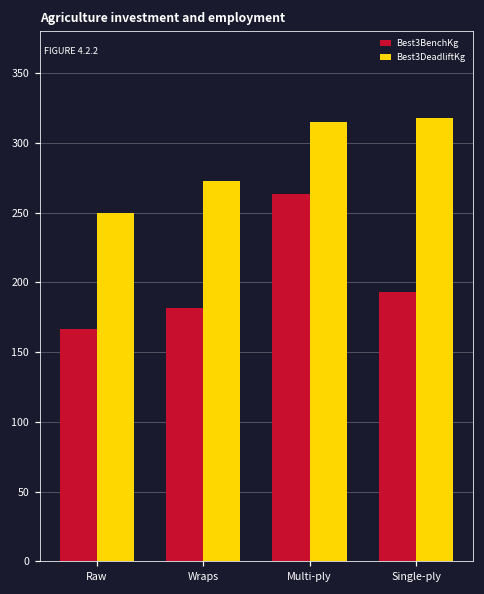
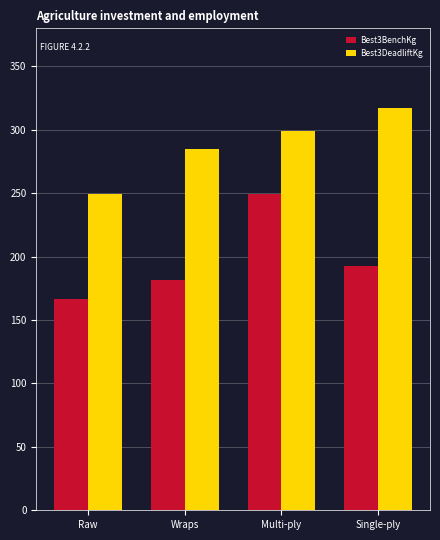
Best3DeadliftKg, Wraps: 272 -> 285
Best3BenchKg, Multi-ply: 263 -> 249
Best3DeadliftKg, Multi-ply: 315 -> 299
